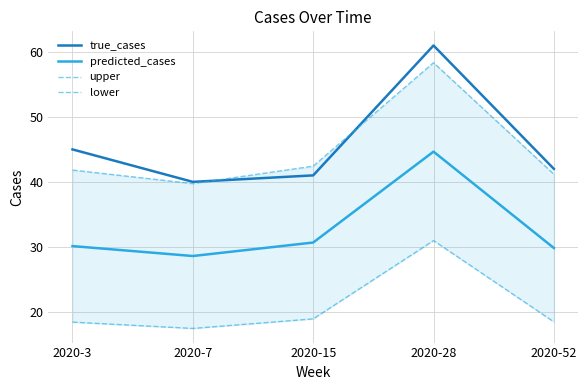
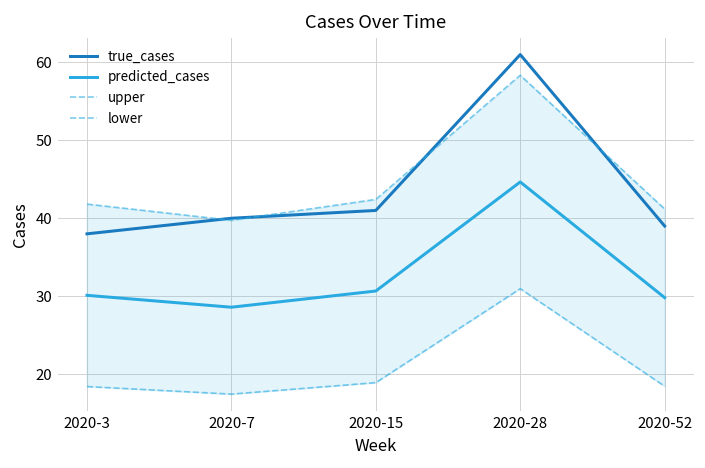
true_cases, 2020-3: 45 -> 38
true_cases, 2020-52: 42 -> 39
